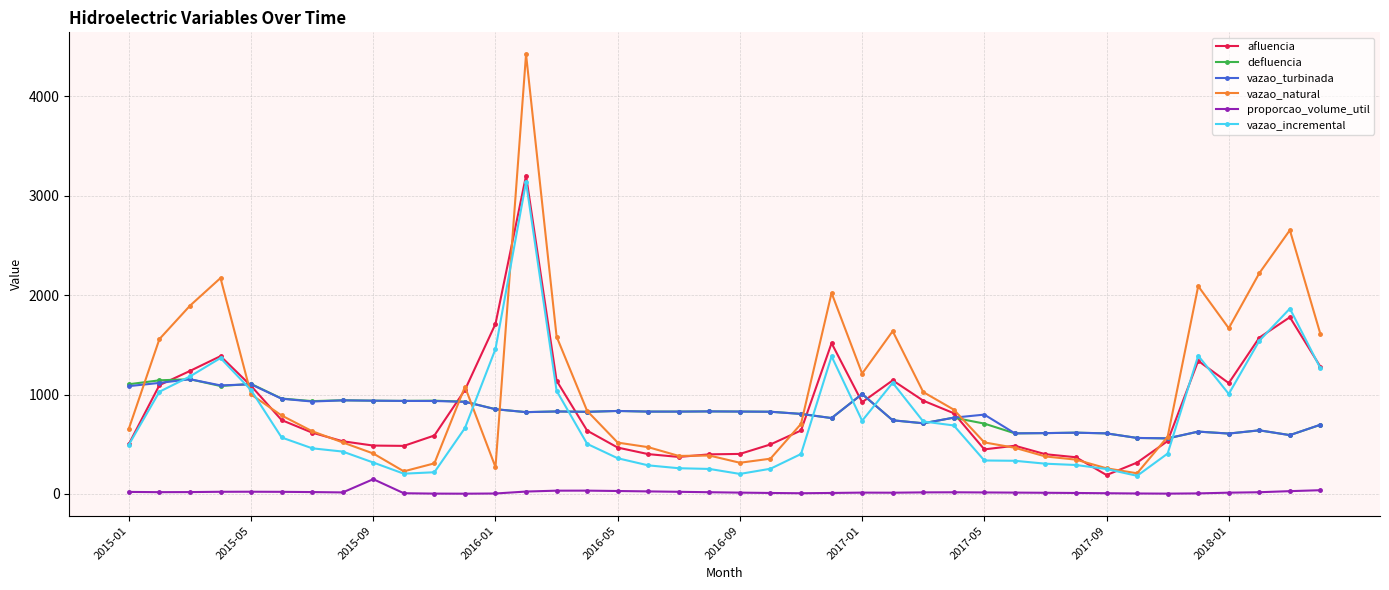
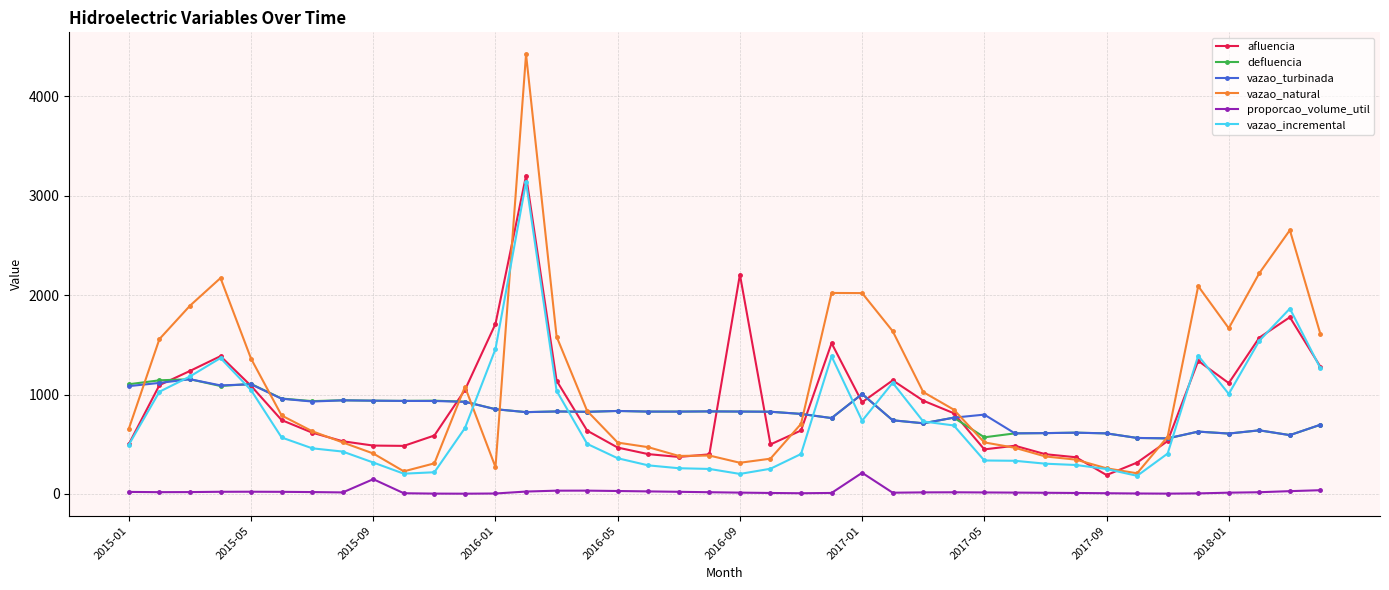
vazao_natural, 2015-05: 1000 -> 1400
afluencia, 2016-09: 400 -> 2200
vazao_natural, 2017-01: 1200 -> 2000
proporcao_volume_util, 2017-01: 0 -> 200
defluencia, 2017-05: 700 -> 600
